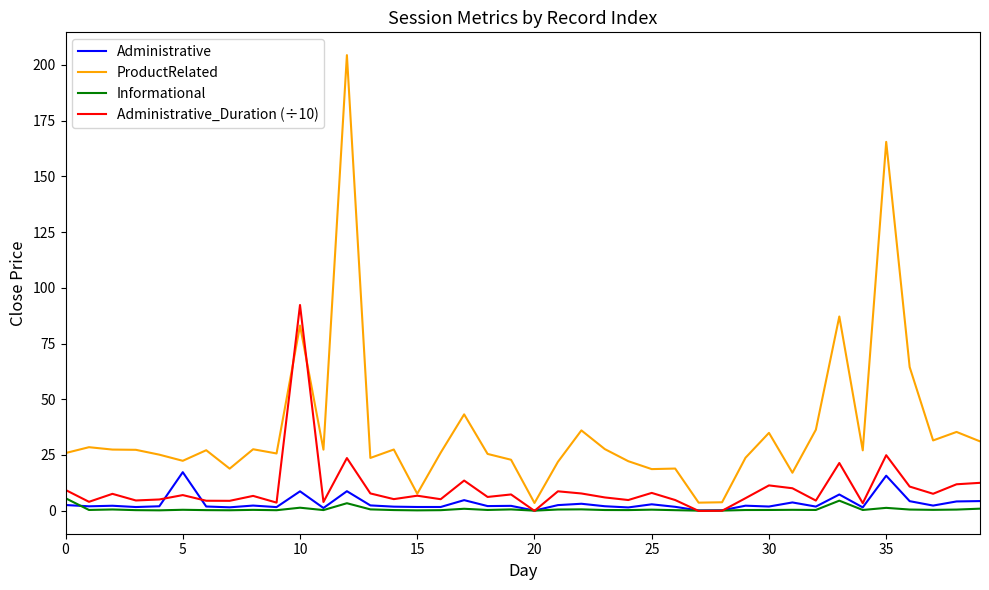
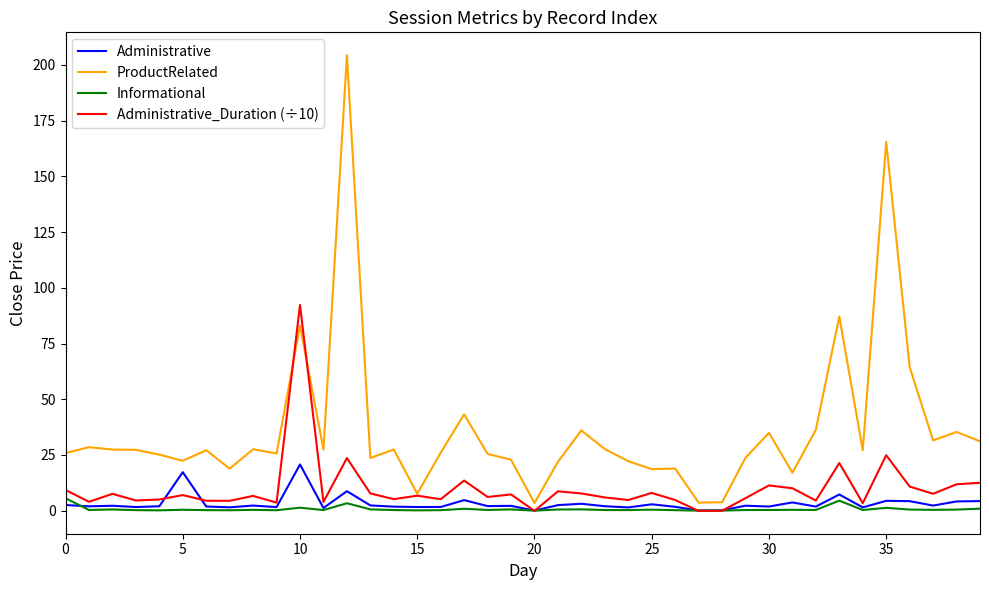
Administrative, 10: 9 -> 21
Administrative, 35: 16 -> 4
